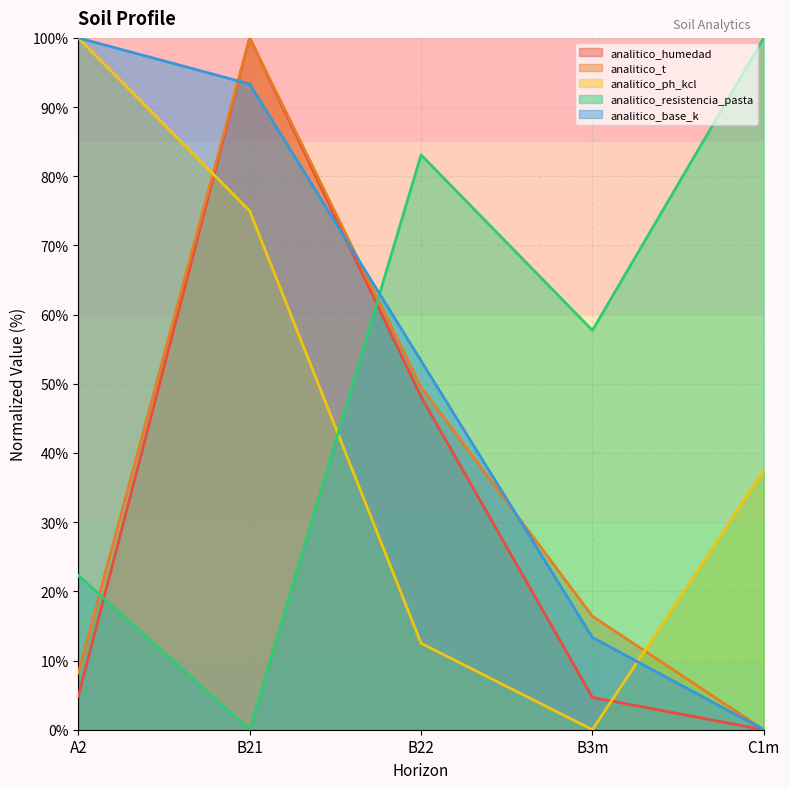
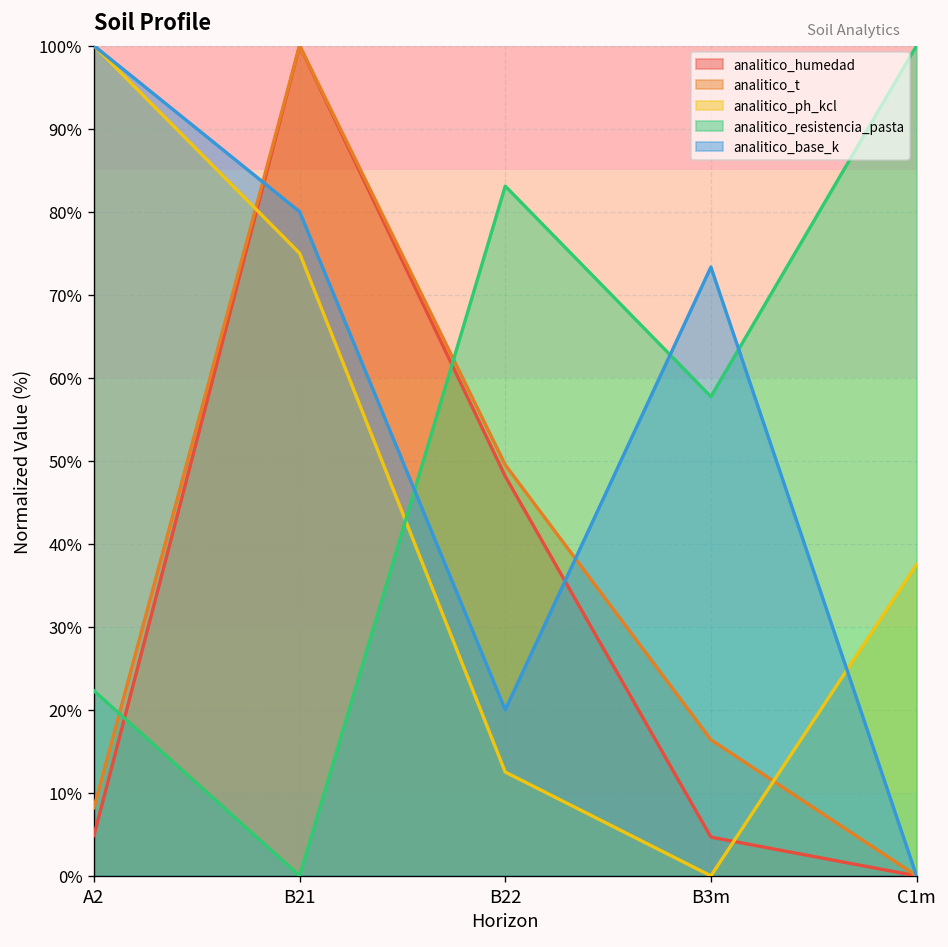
analitico_base_k, B21: 93% -> 80%
analitico_base_k, B22: 53% -> 20%
analitico_base_k, B3m: 13% -> 73%
